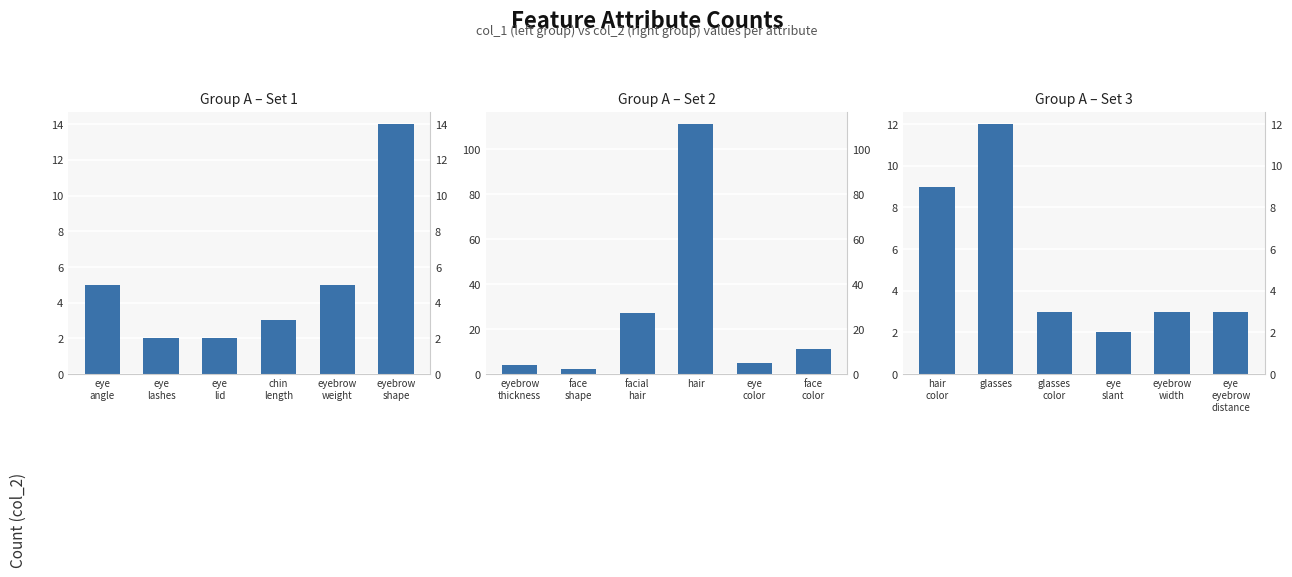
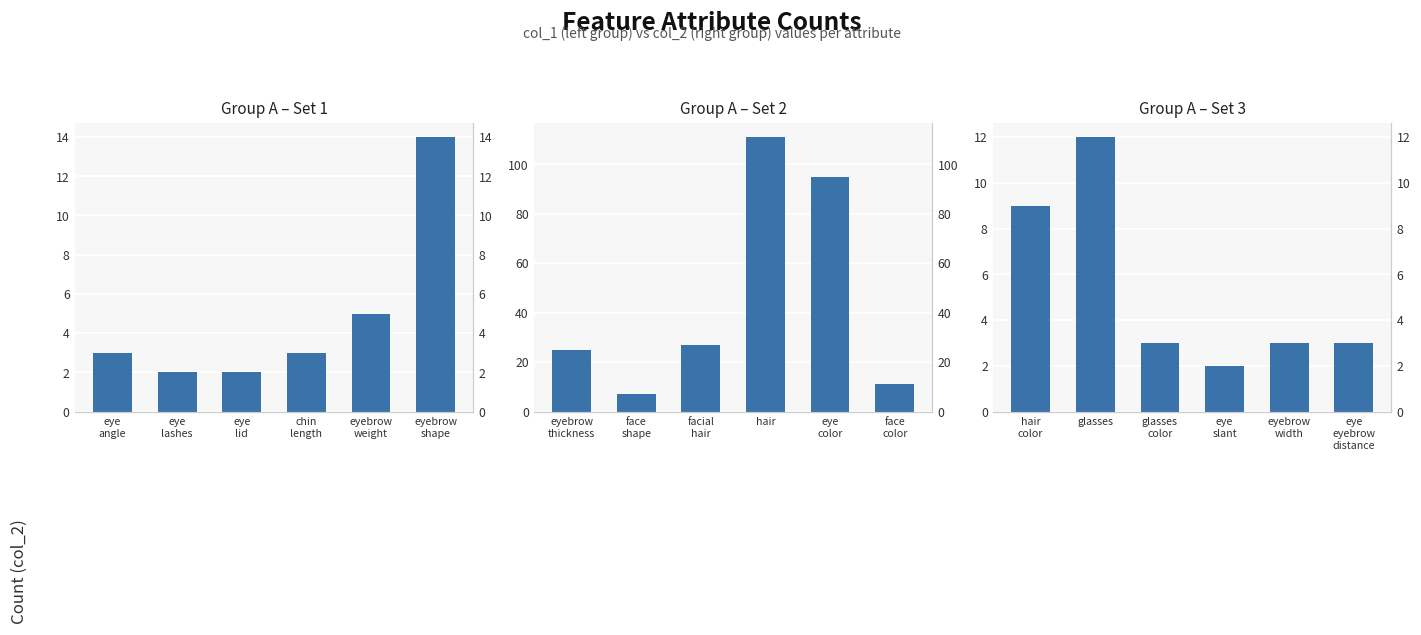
Group A – Set 1, eye angle: 5 -> 3
Group A – Set 2, eyebrow thickness: 4 -> 25
Group A – Set 2, face shape: 2 -> 7
Group A – Set 2, eye color: 5 -> 95
